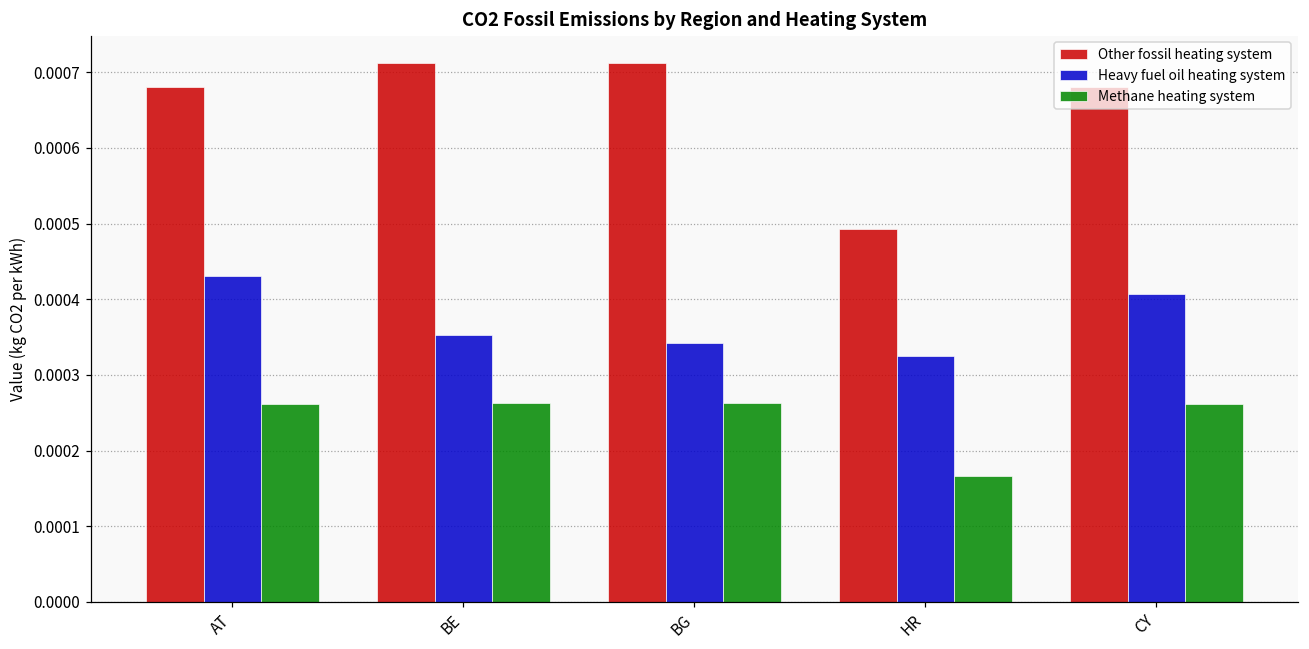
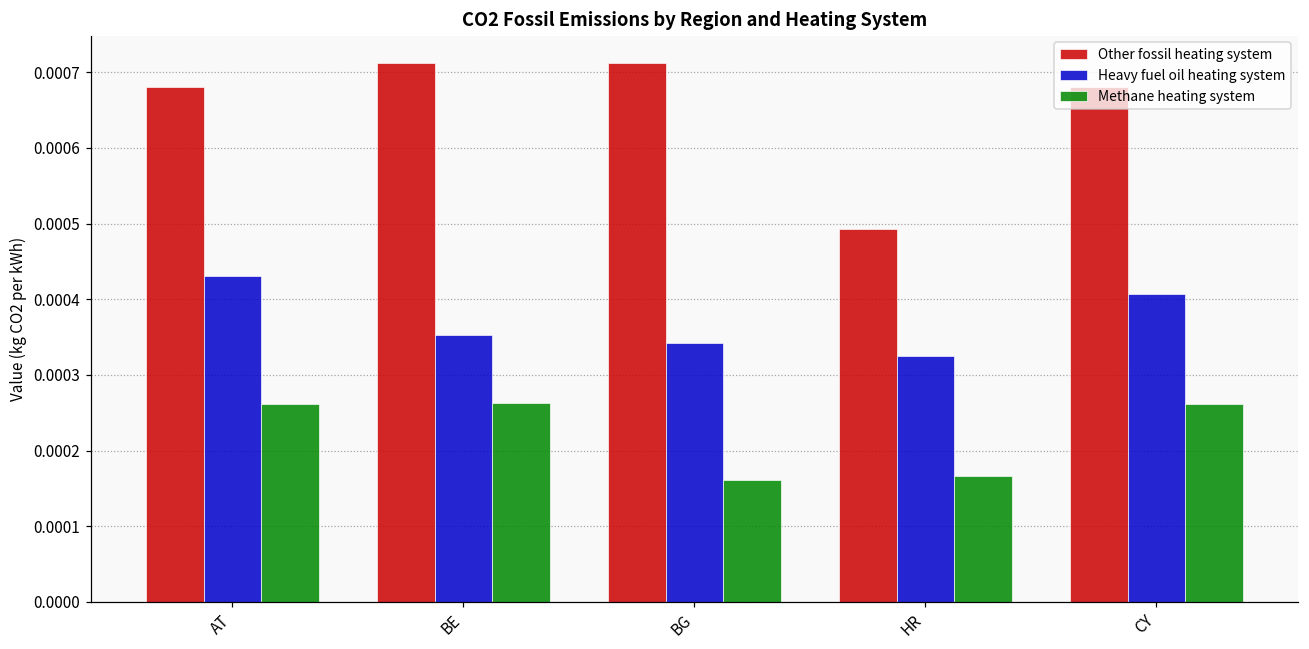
Methane heating system, BG: 0.00026 -> 0.00016
